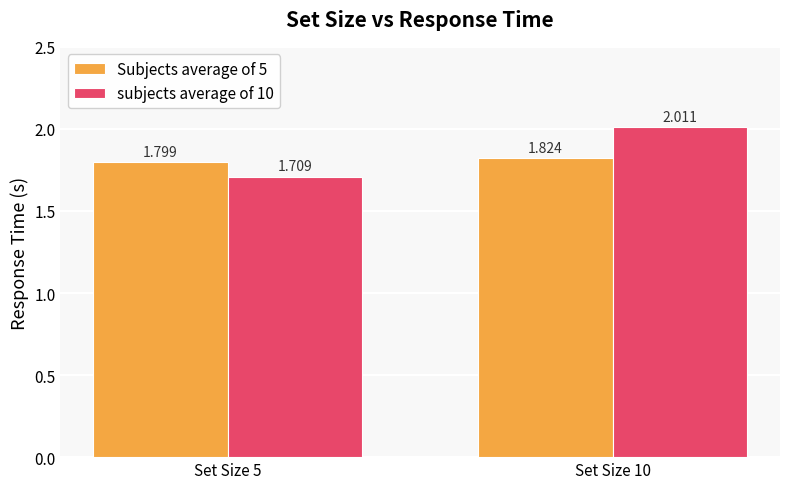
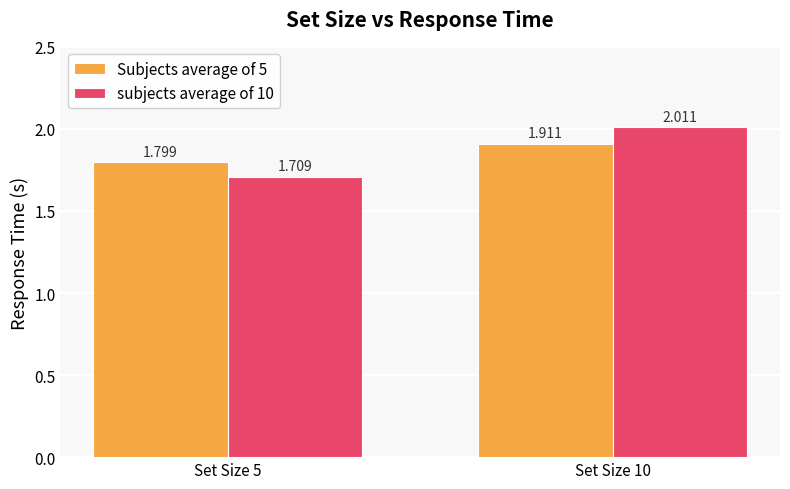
Subjects average of 5, Set Size 10: 1.824 -> 1.911
